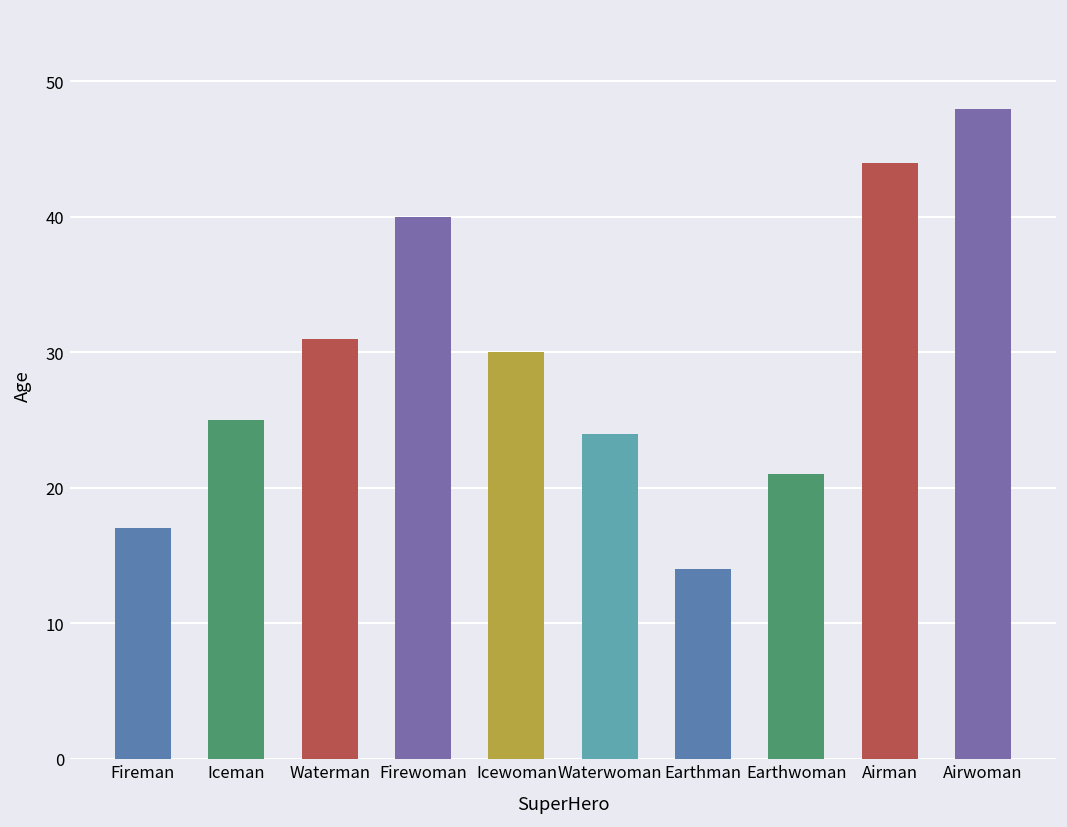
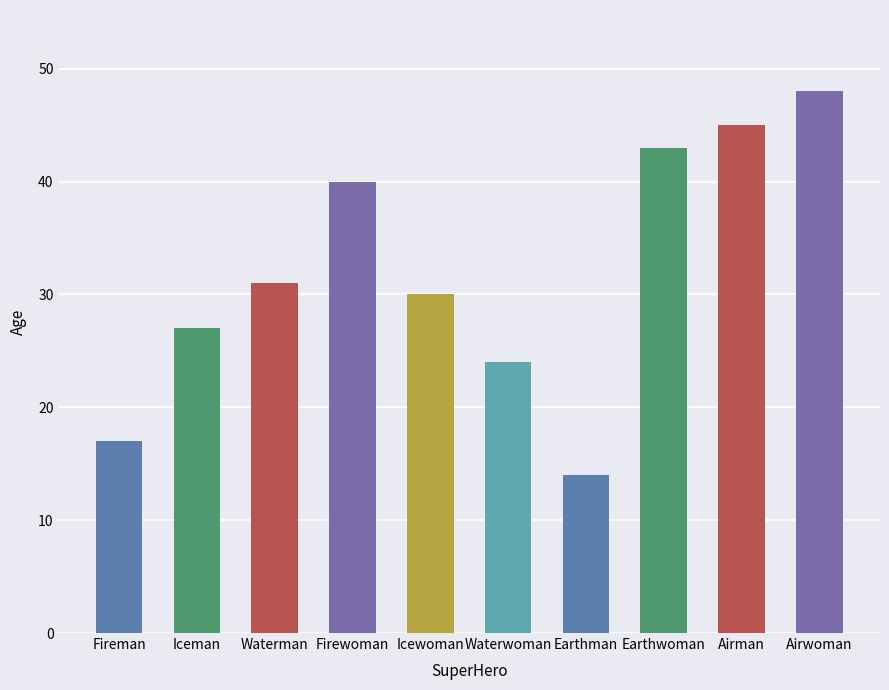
Iceman: 25 -> 27
Earthwoman: 21 -> 43
Airman: 44 -> 45
